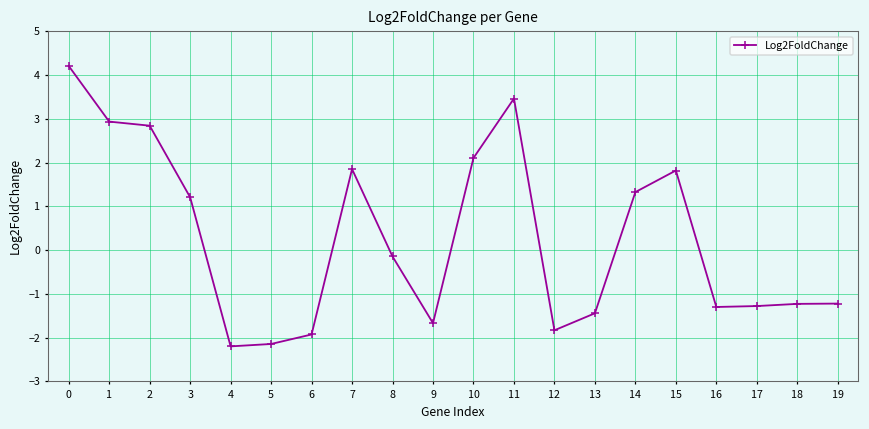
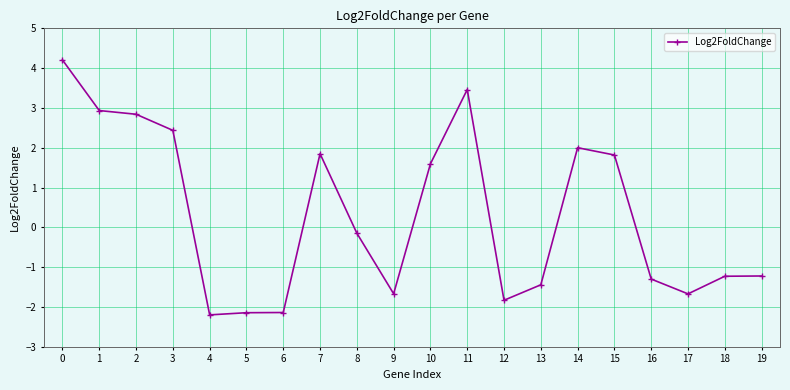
3: 1.2 -> 2.4
6: -1.9 -> -2.1
10: 2.1 -> 1.6
14: 1.3 -> 2.0
17: -1.3 -> -1.7
